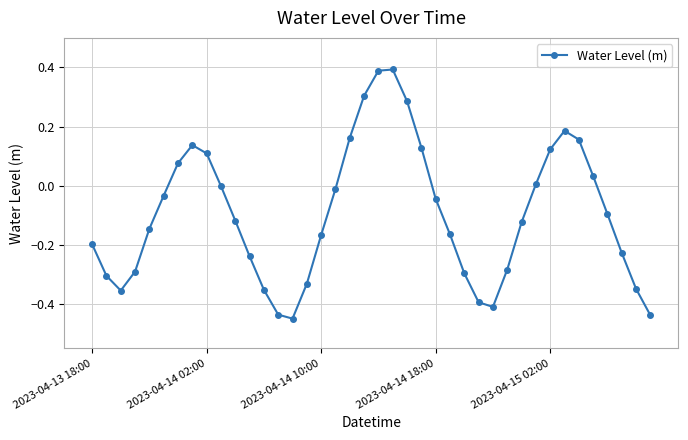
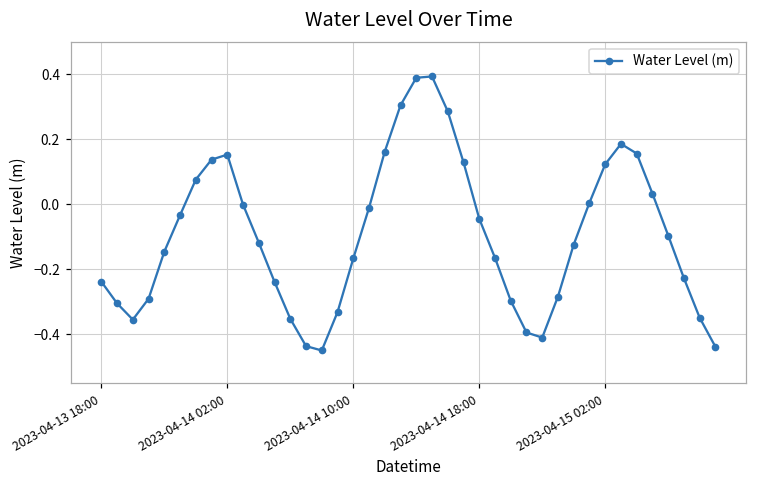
2023-04-13 18:00: -0.20 -> -0.24
2023-04-14 02:00: 0.11 -> 0.15
